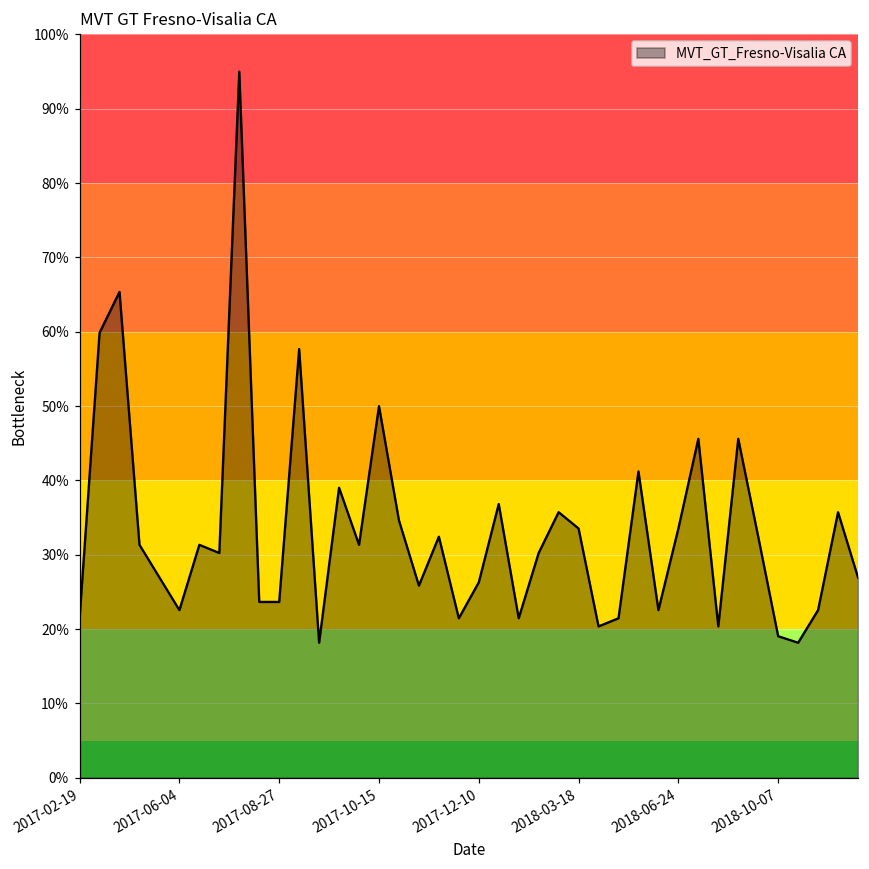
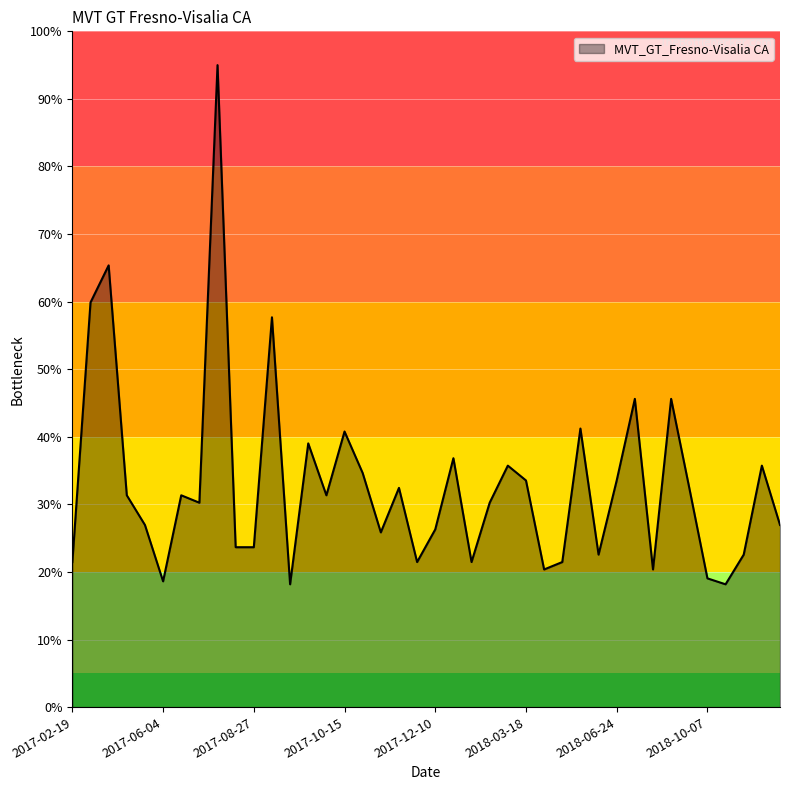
2017-06-04: 23% -> 19%
2017-10-15: 50% -> 41%
